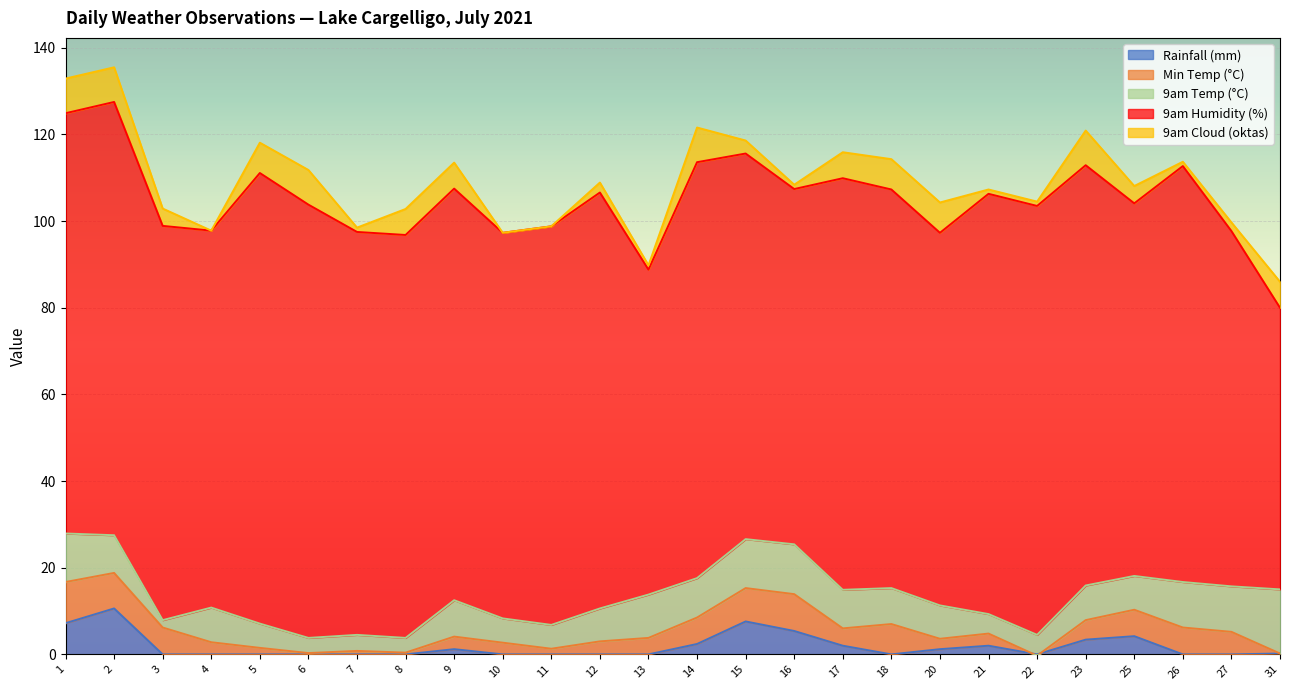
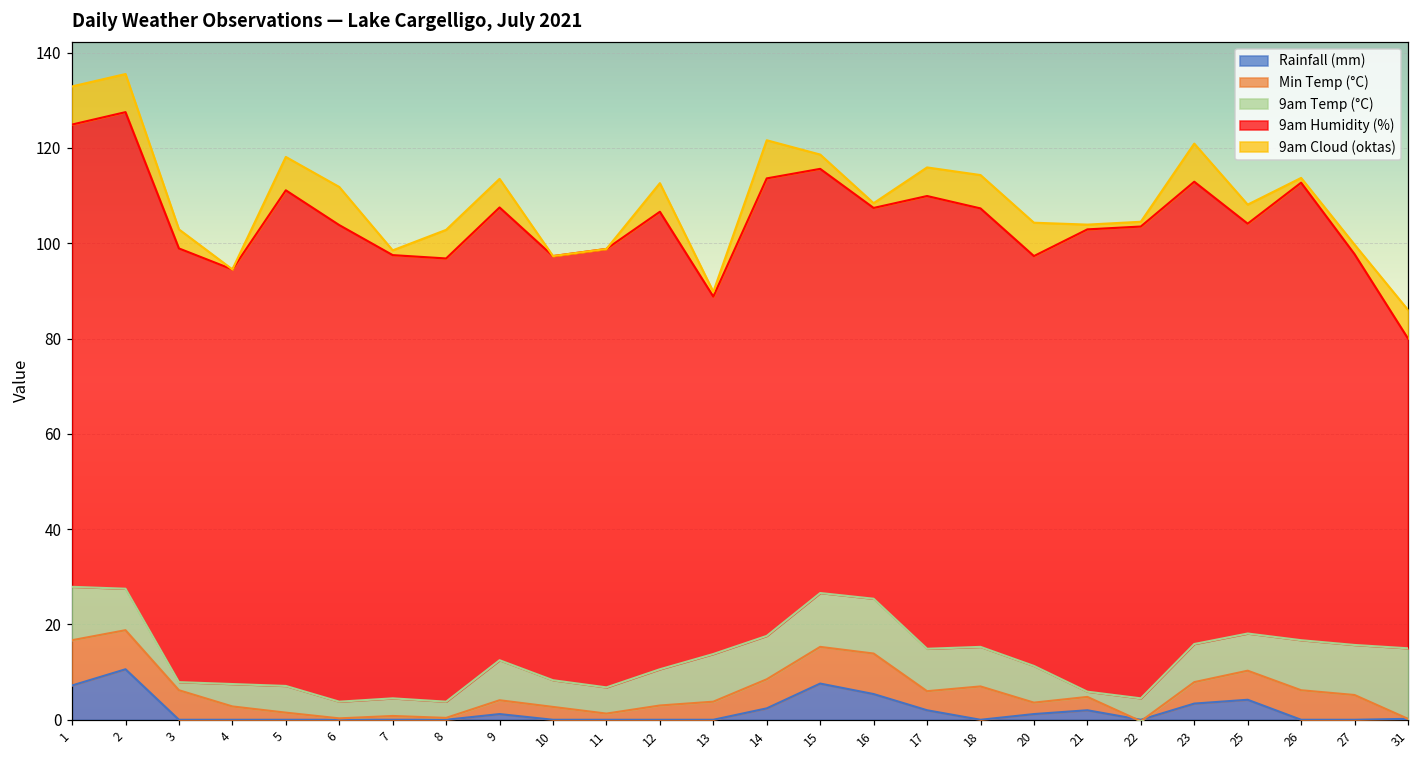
9am Temp (°C), 4: 8 -> 5
9am Cloud (oktas), 12: 2 -> 6
9am Temp (°C), 21: 5 -> 1
